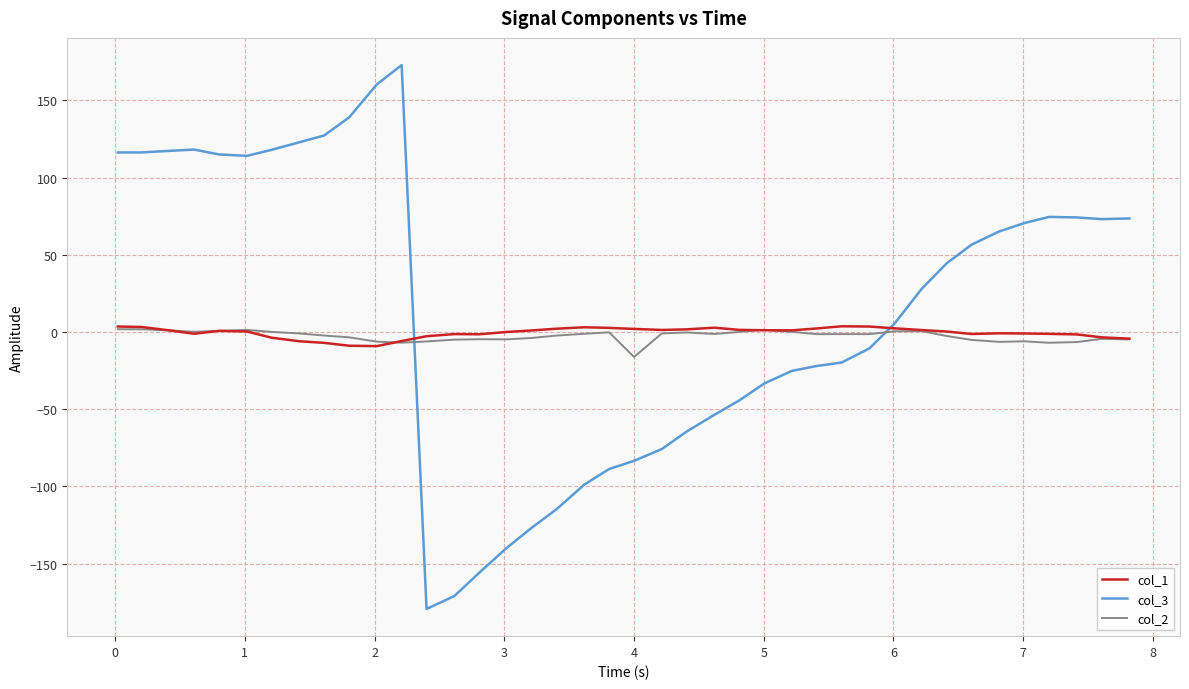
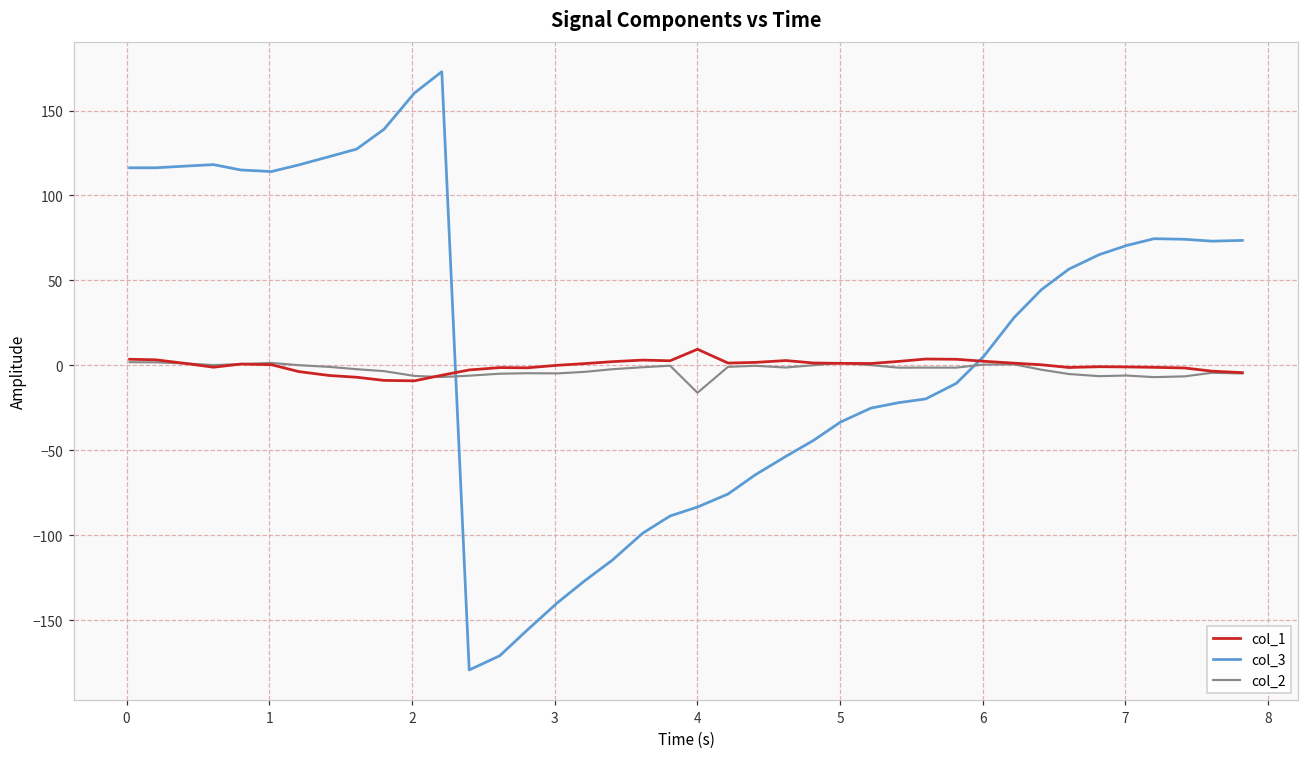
col_1, 4: 2 -> 9
